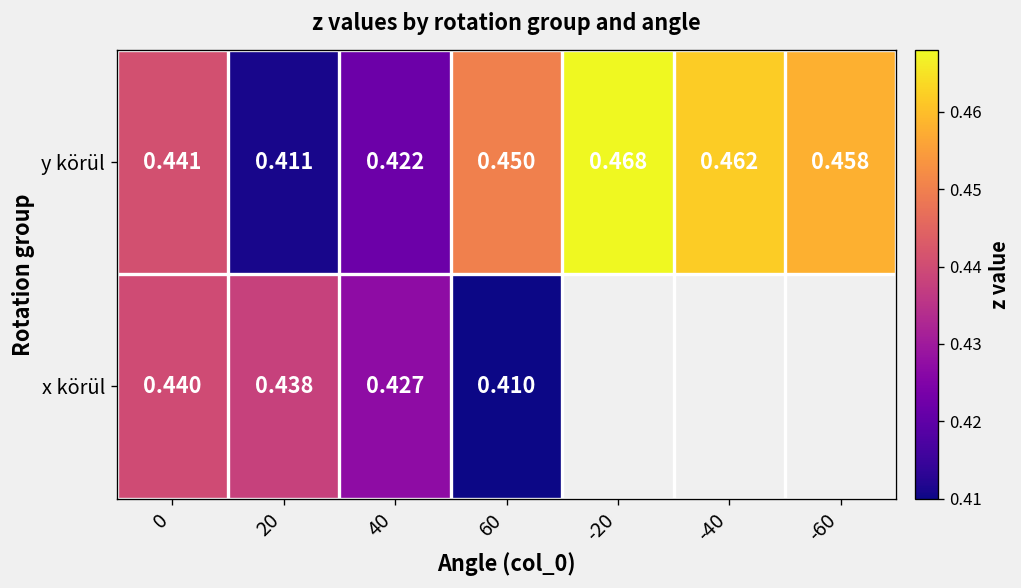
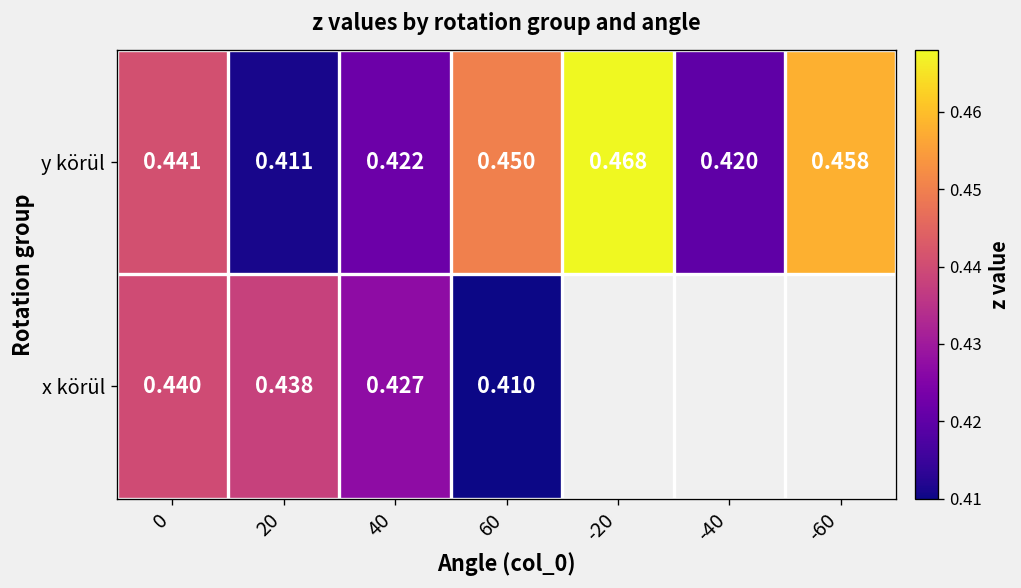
y körül, -40: 0.462 -> 0.420
